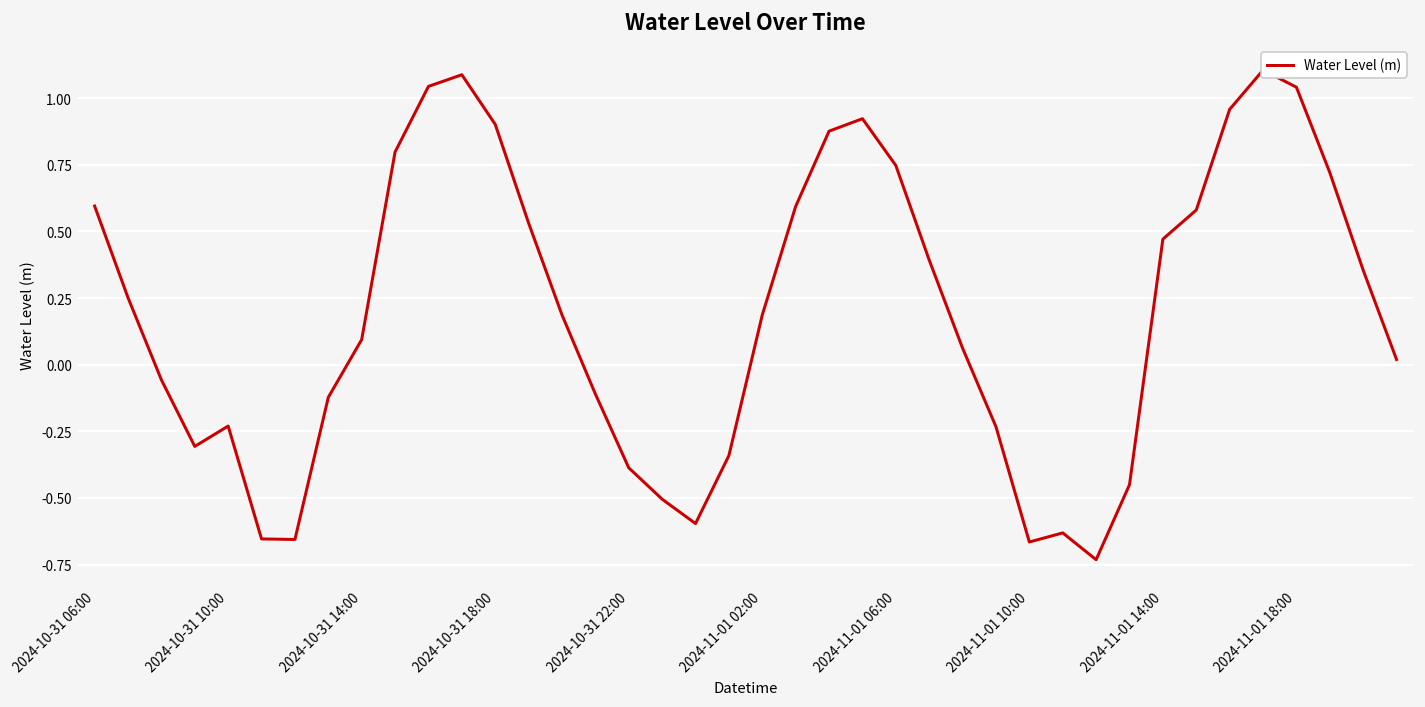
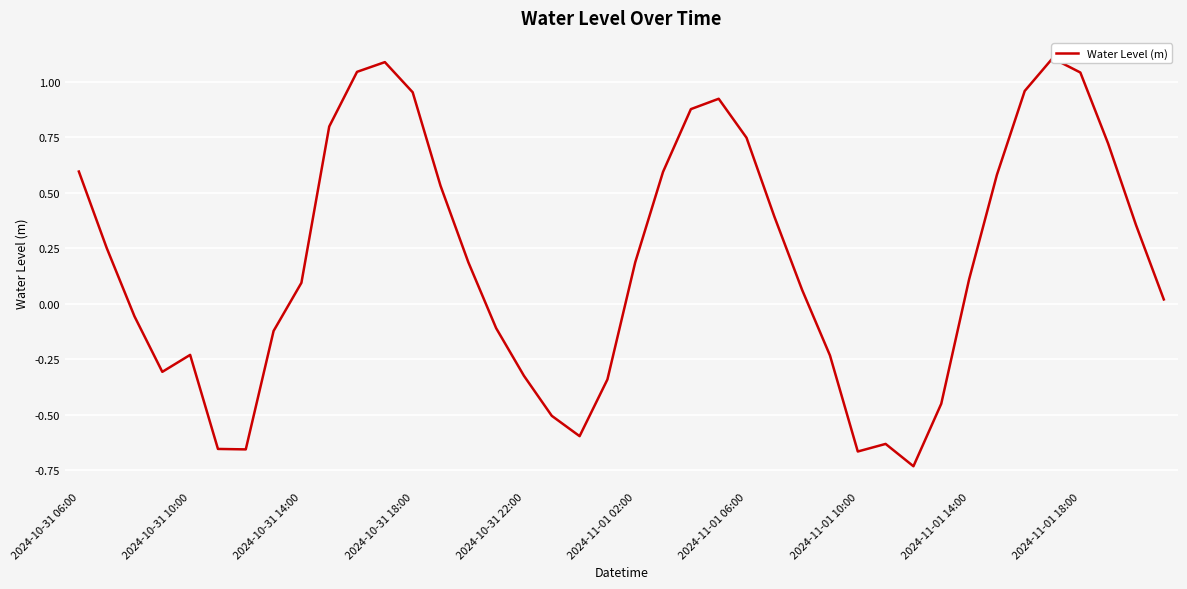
2024-10-31 18:00: 0.90 -> 0.95
2024-10-31 22:00: -0.39 -> -0.32
2024-11-01 14:00: 0.47 -> 0.11
